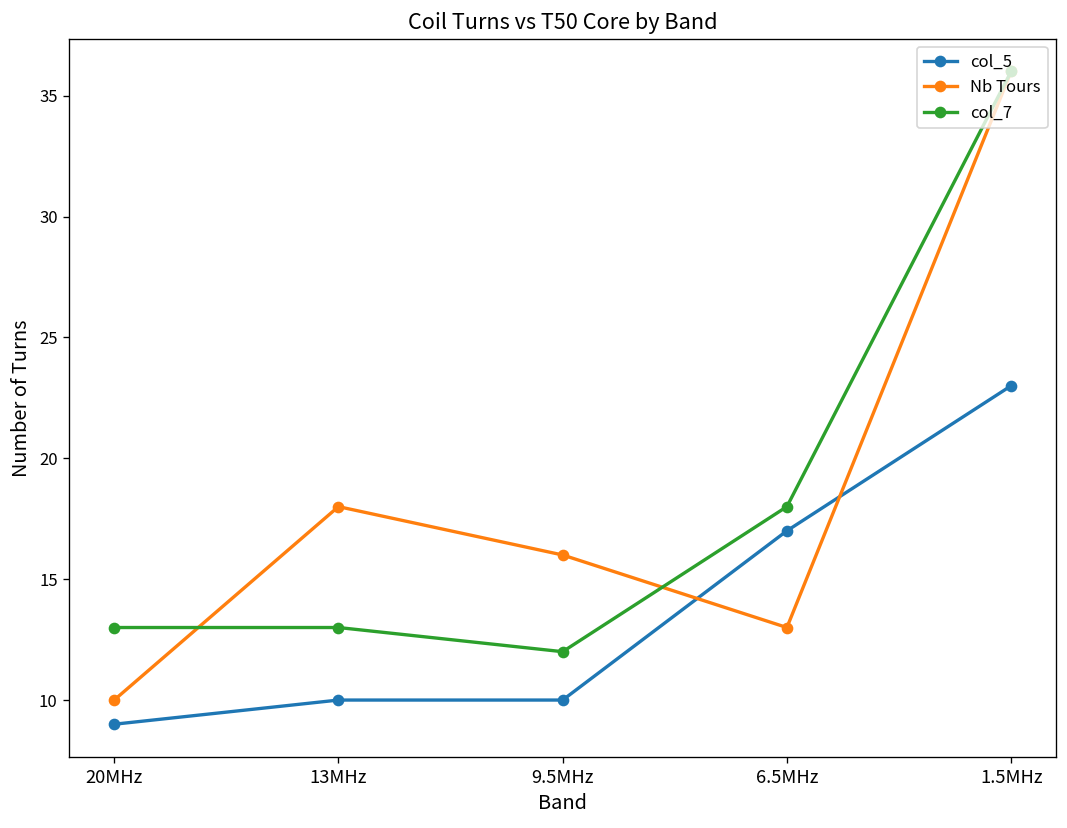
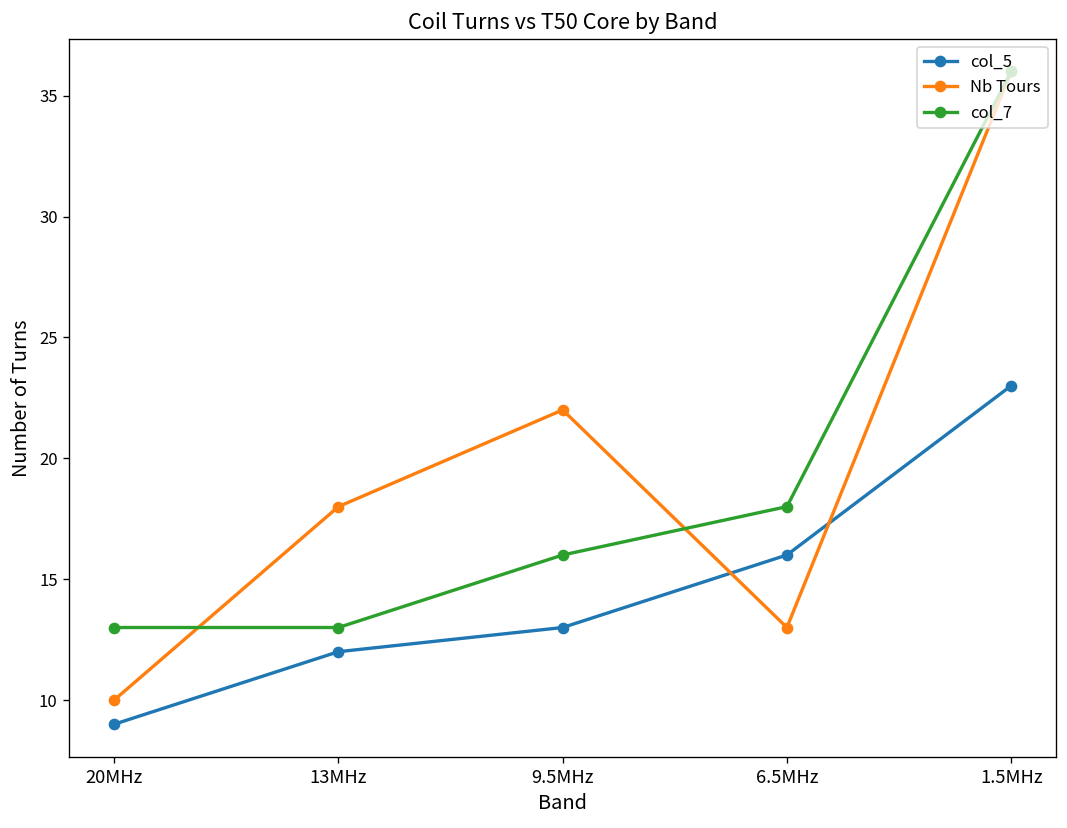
col_5, 13MHz: 10 -> 12
col_5, 9.5MHz: 10 -> 13
Nb Tours, 9.5MHz: 16 -> 22
col_7, 9.5MHz: 12 -> 16
col_5, 6.5MHz: 17 -> 16
